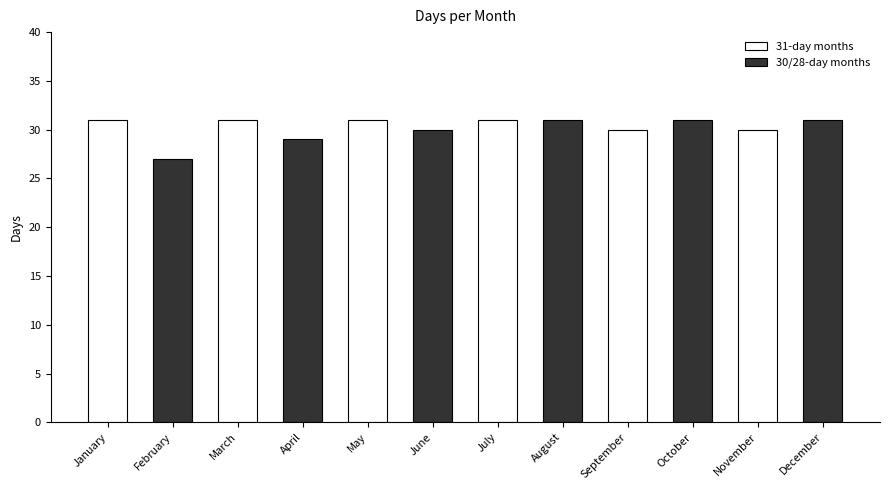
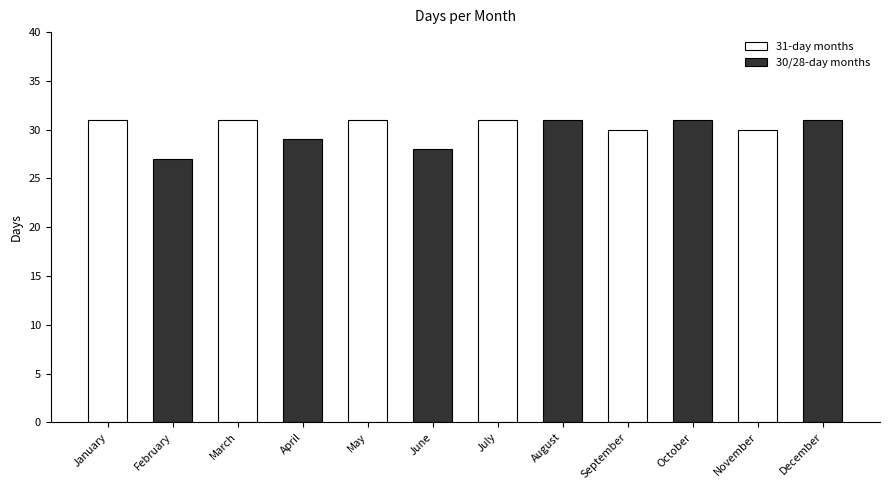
June: 30 -> 28
